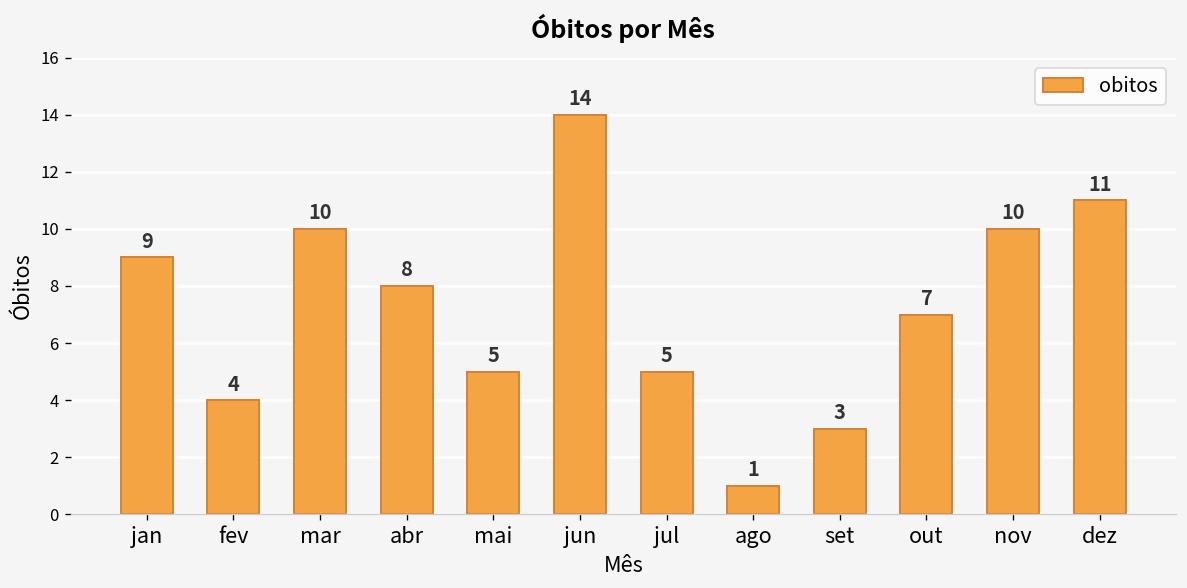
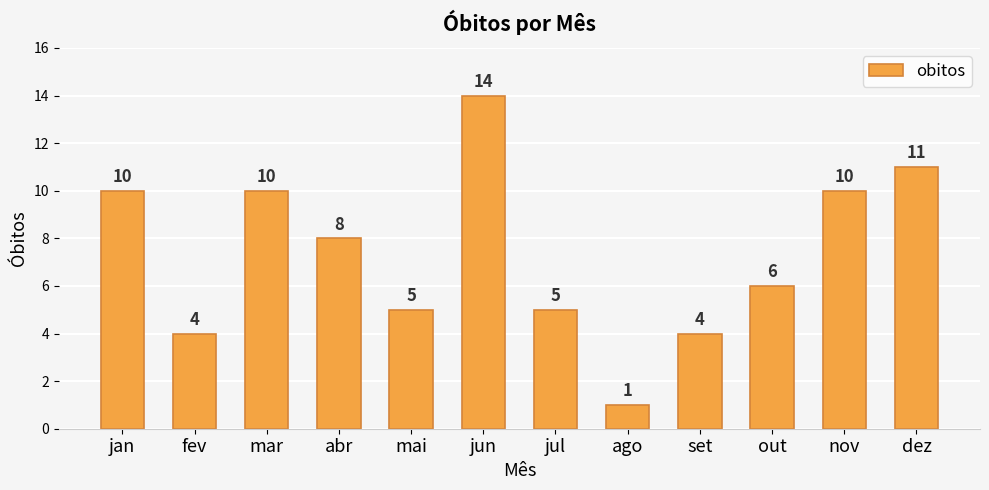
jan: 9 -> 10
set: 3 -> 4
out: 7 -> 6
